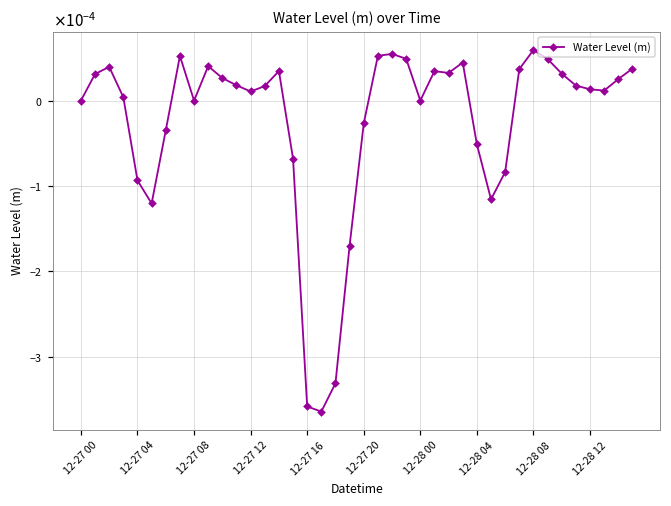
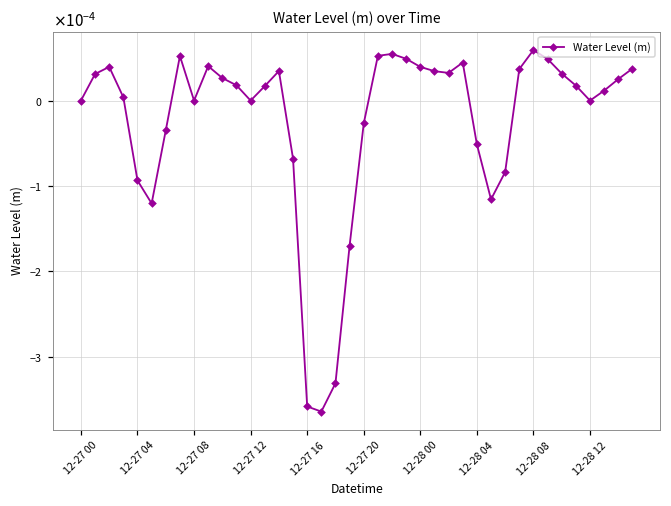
12-27 12: 0.00001 -> 0.00000
12-28 00: 0.00000 -> 0.00004
12-28 12: 0.00001 -> 0.00000
